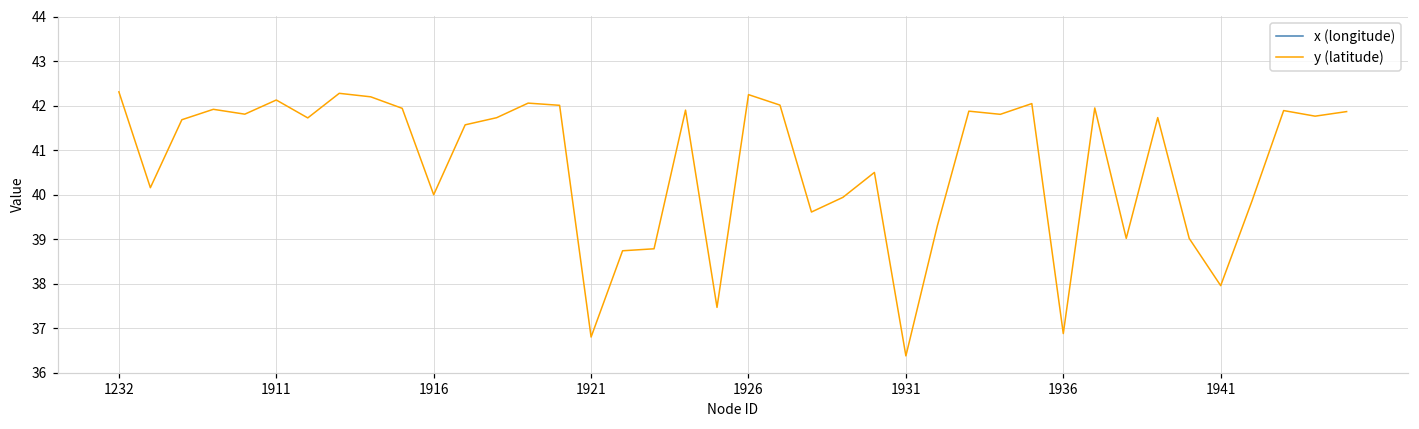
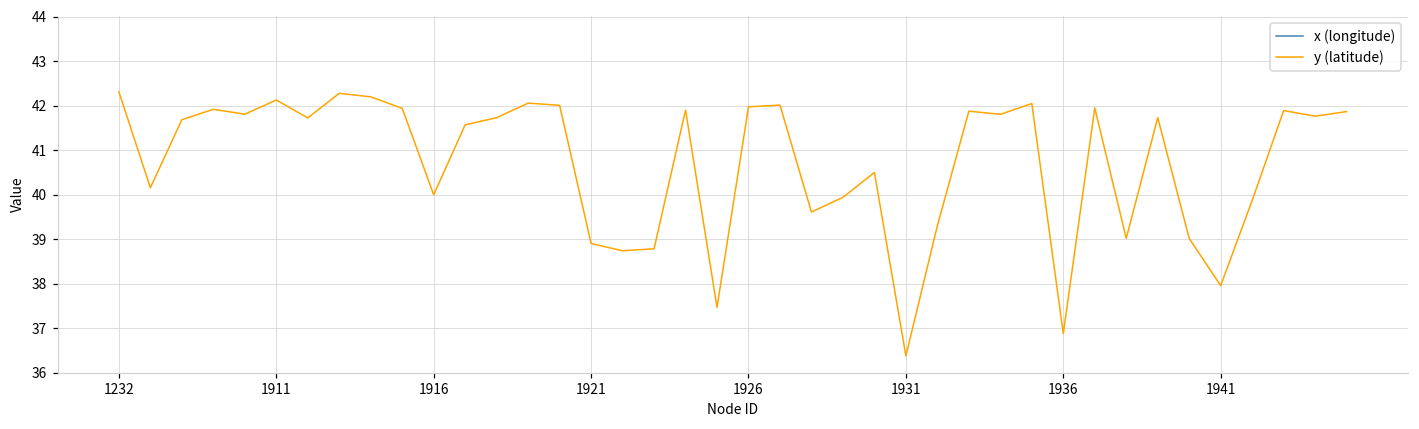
y (latitude), 1921: 36.8 -> 38.9
y (latitude), 1926: 42.2 -> 42.0
